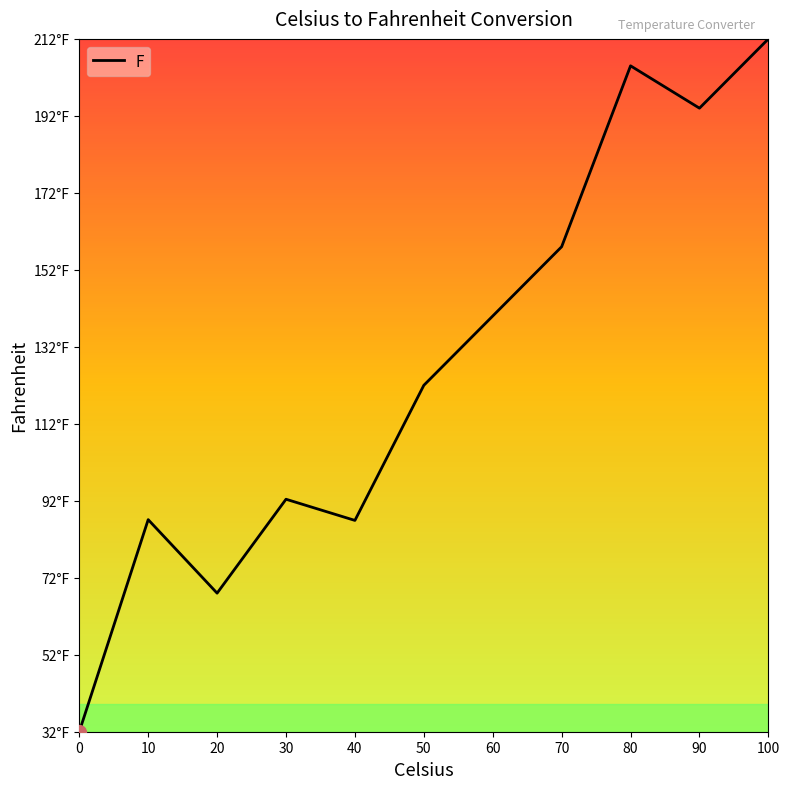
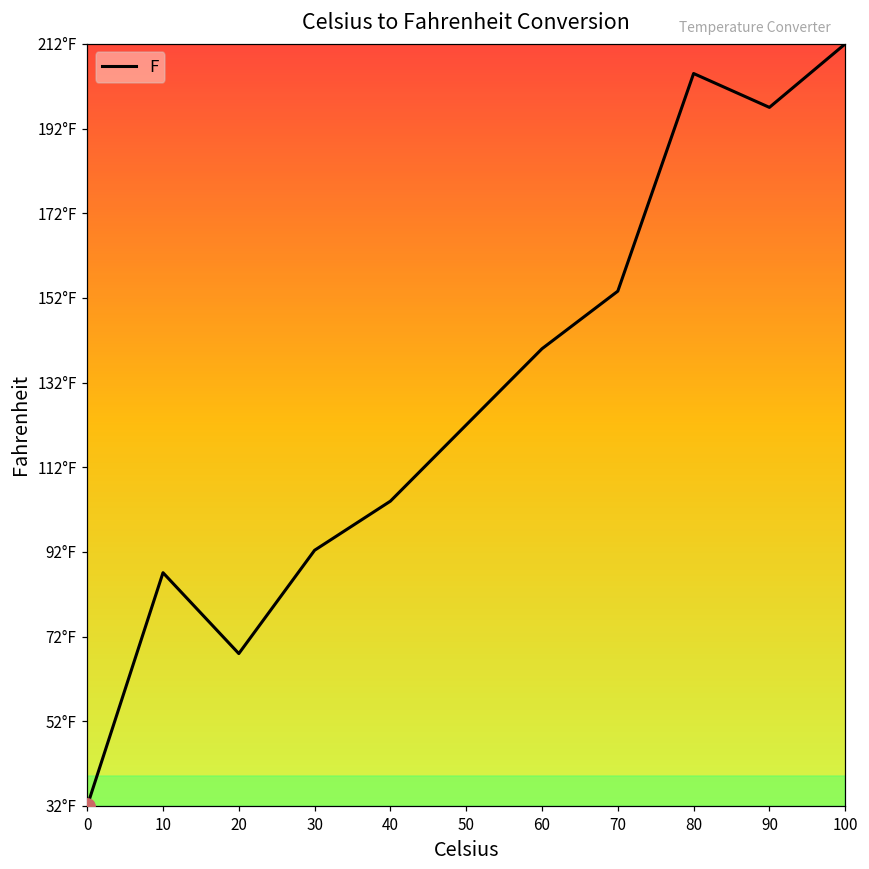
F, 40: 87°F -> 104°F
F, 70: 158°F -> 154°F
F, 90: 194°F -> 197°F
